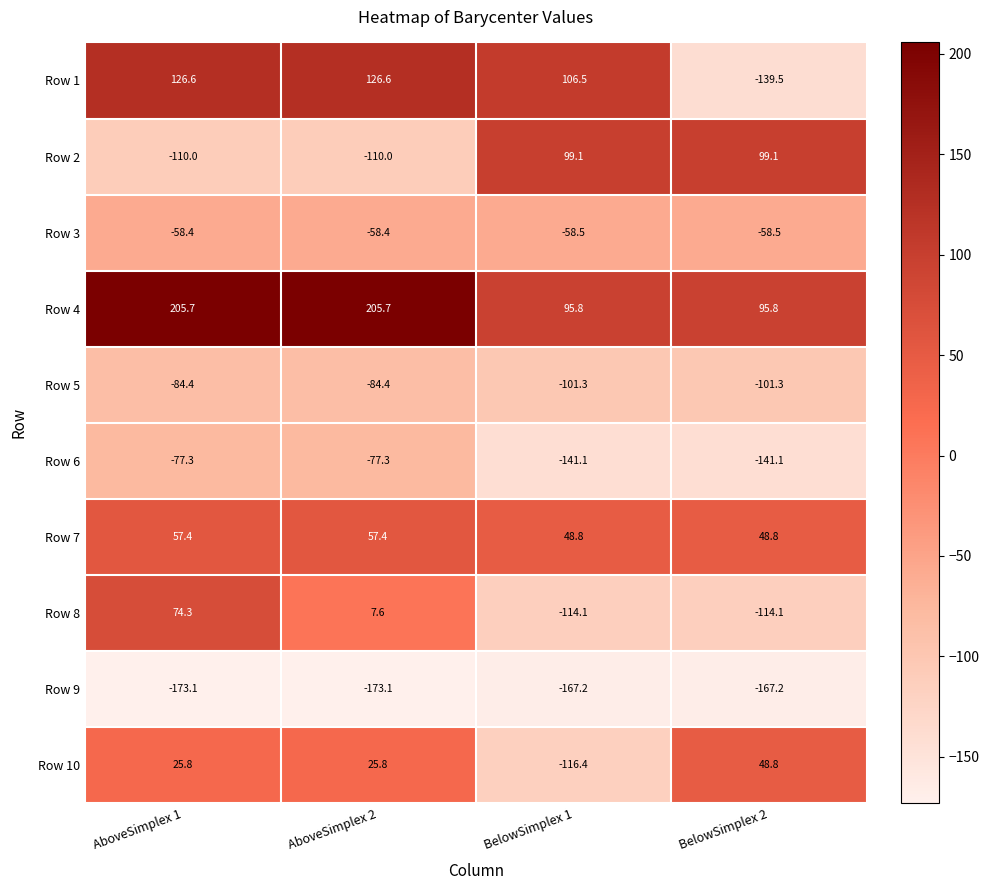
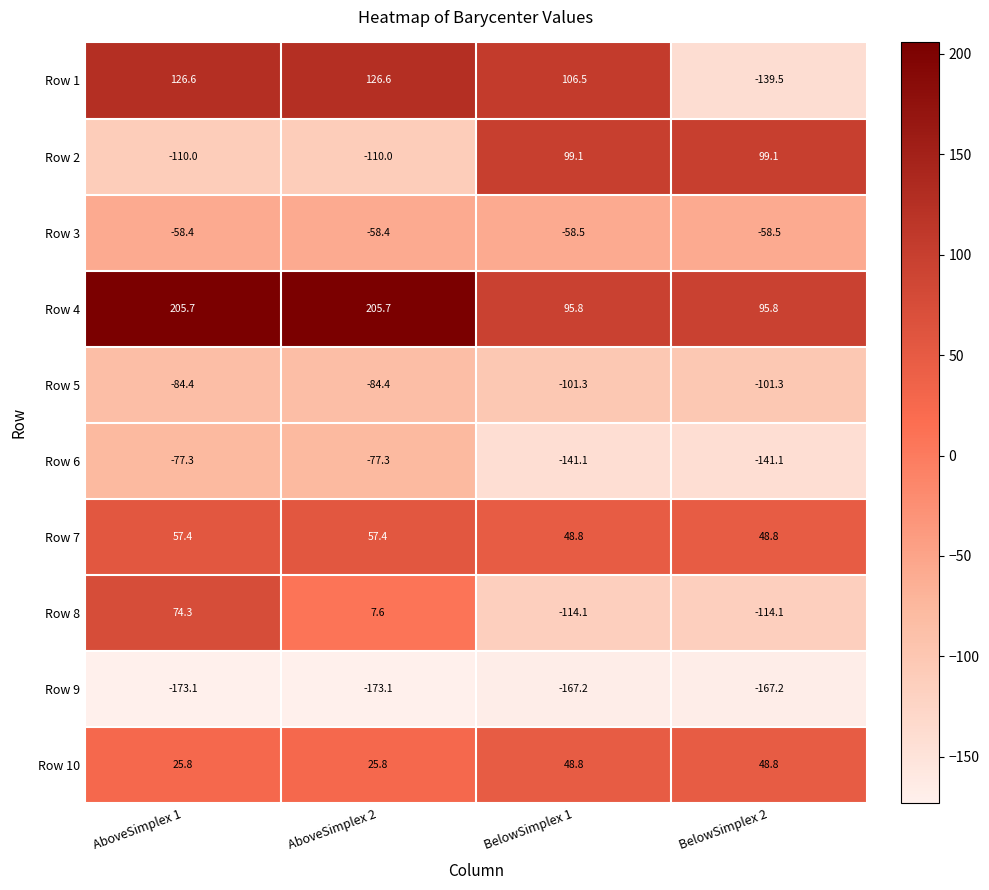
Row 10, BelowSimplex 1: -116.4 -> 48.8
